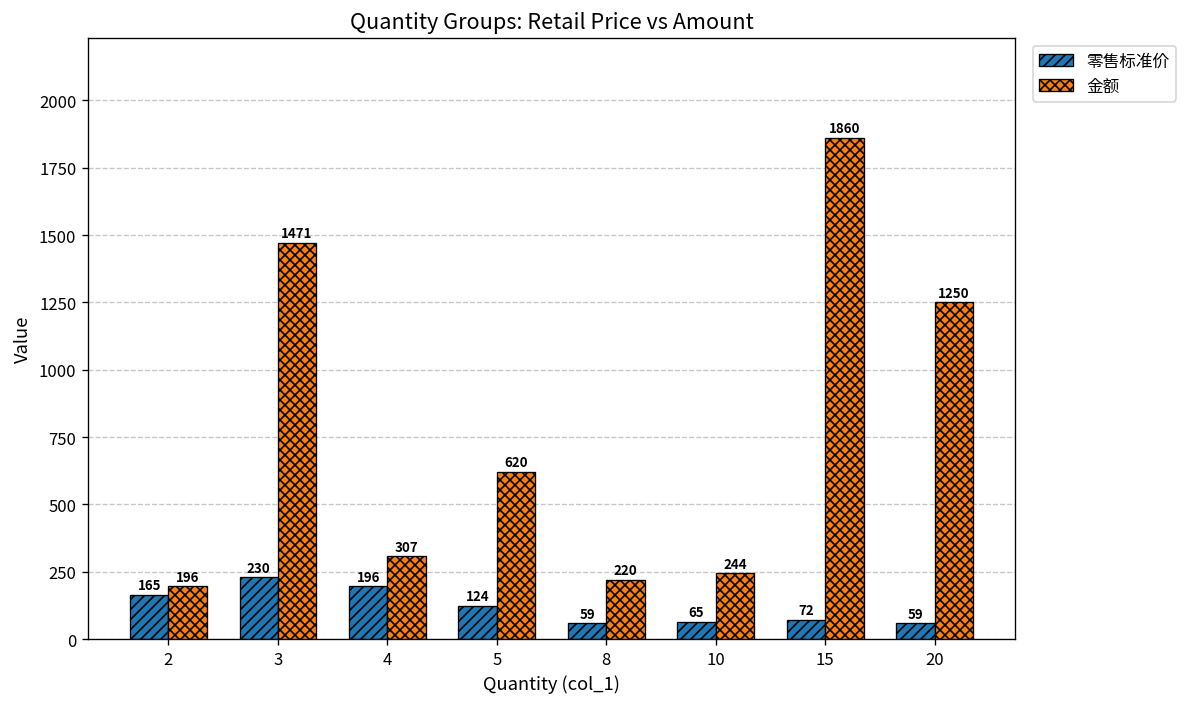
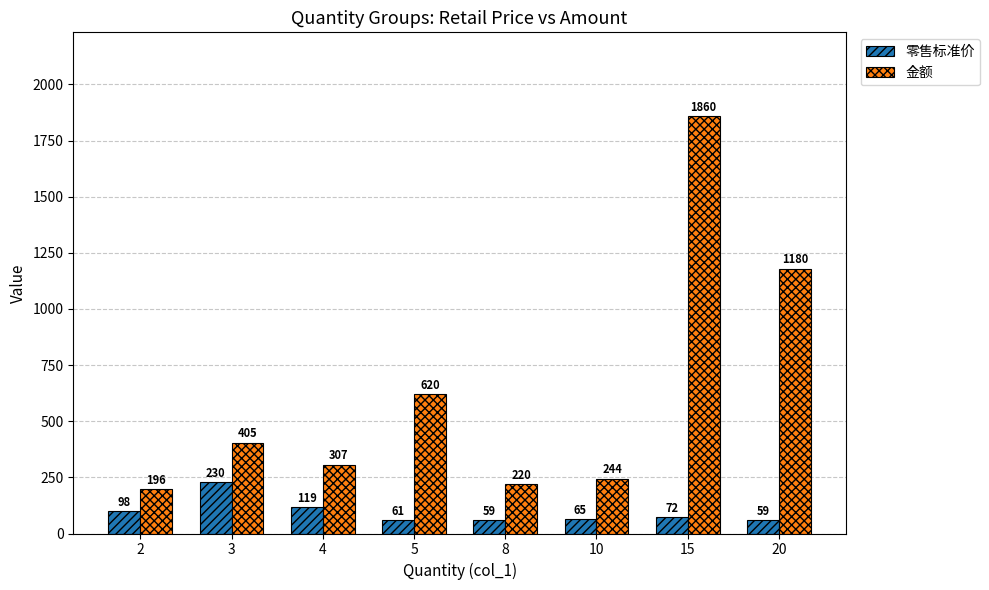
零售标准价, 2: 165 -> 98
金额, 3: 1471 -> 405
零售标准价, 4: 196 -> 119
零售标准价, 5: 124 -> 61
金额, 20: 1250 -> 1180
